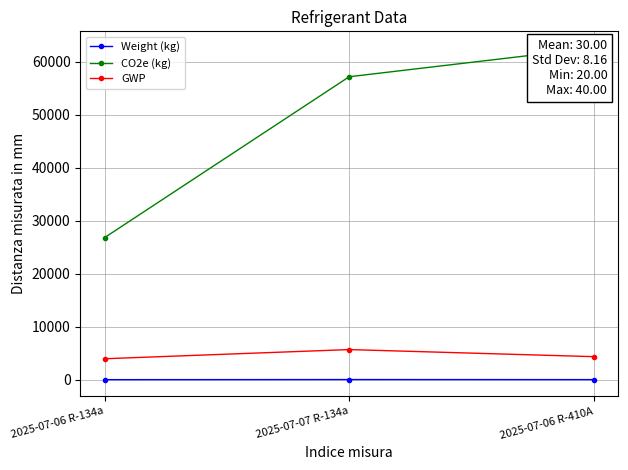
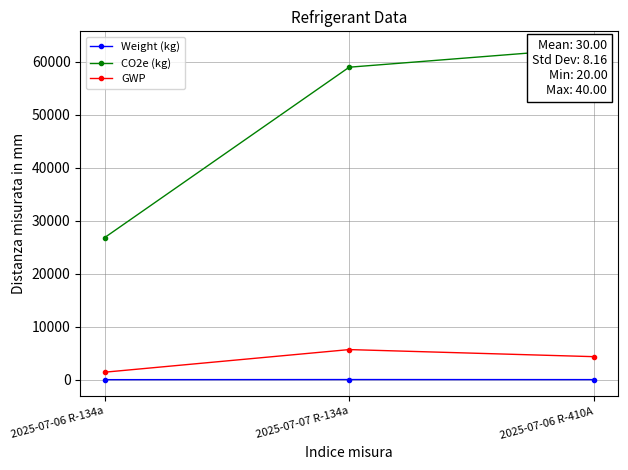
GWP, 2025-07-06 R-134a: 4000 -> 1000
CO2e (kg), 2025-07-07 R-134a: 57000 -> 59000
